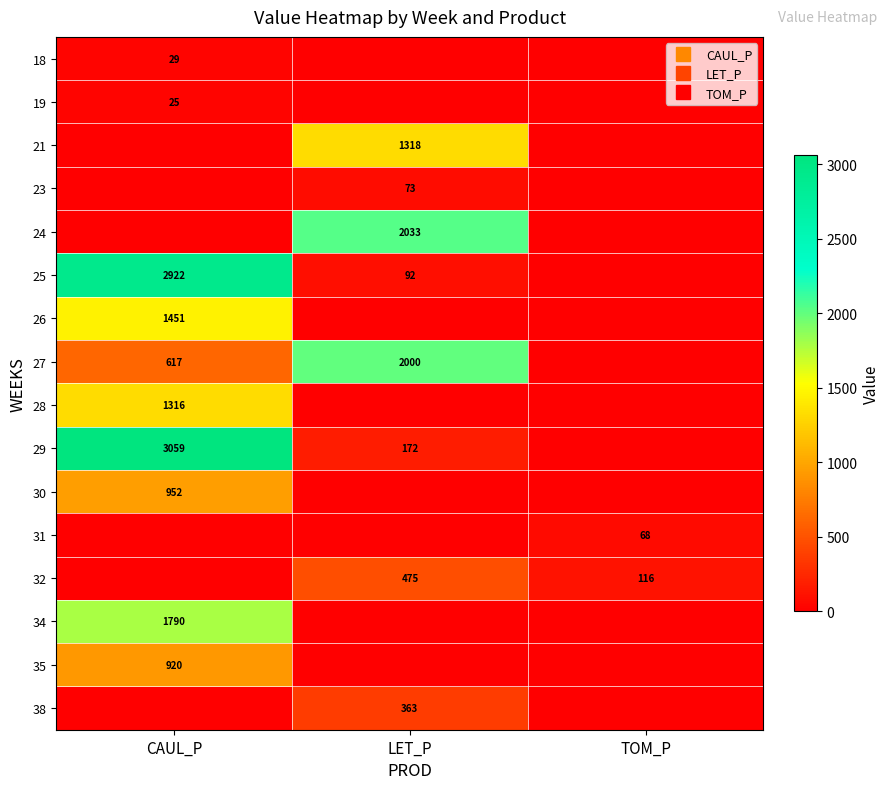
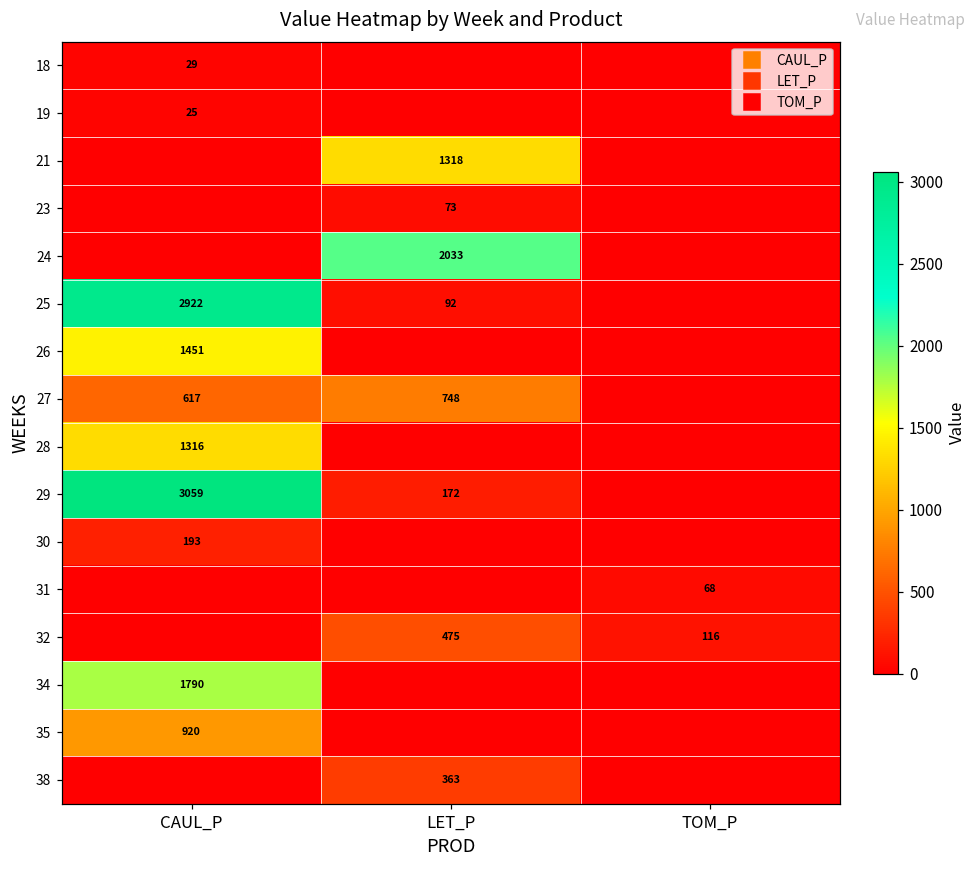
27, LET_P: 2000 -> 748
30, CAUL_P: 952 -> 193
